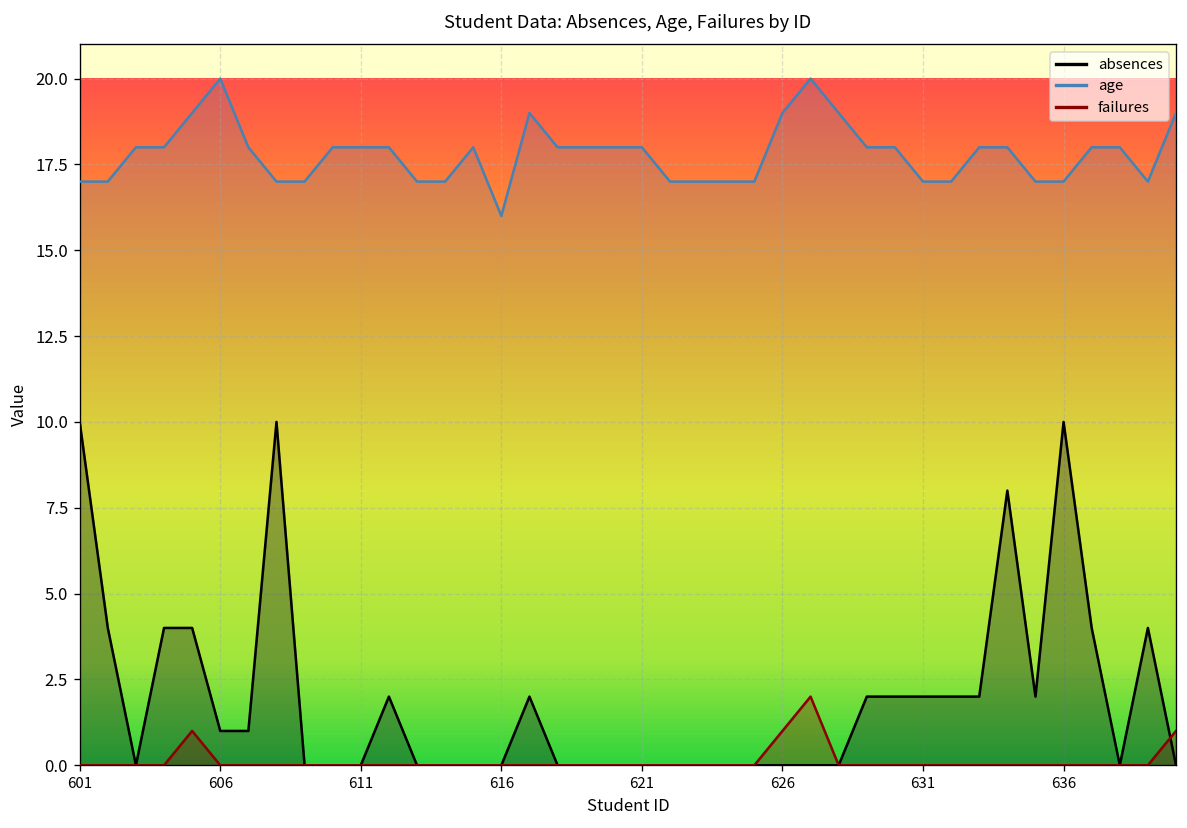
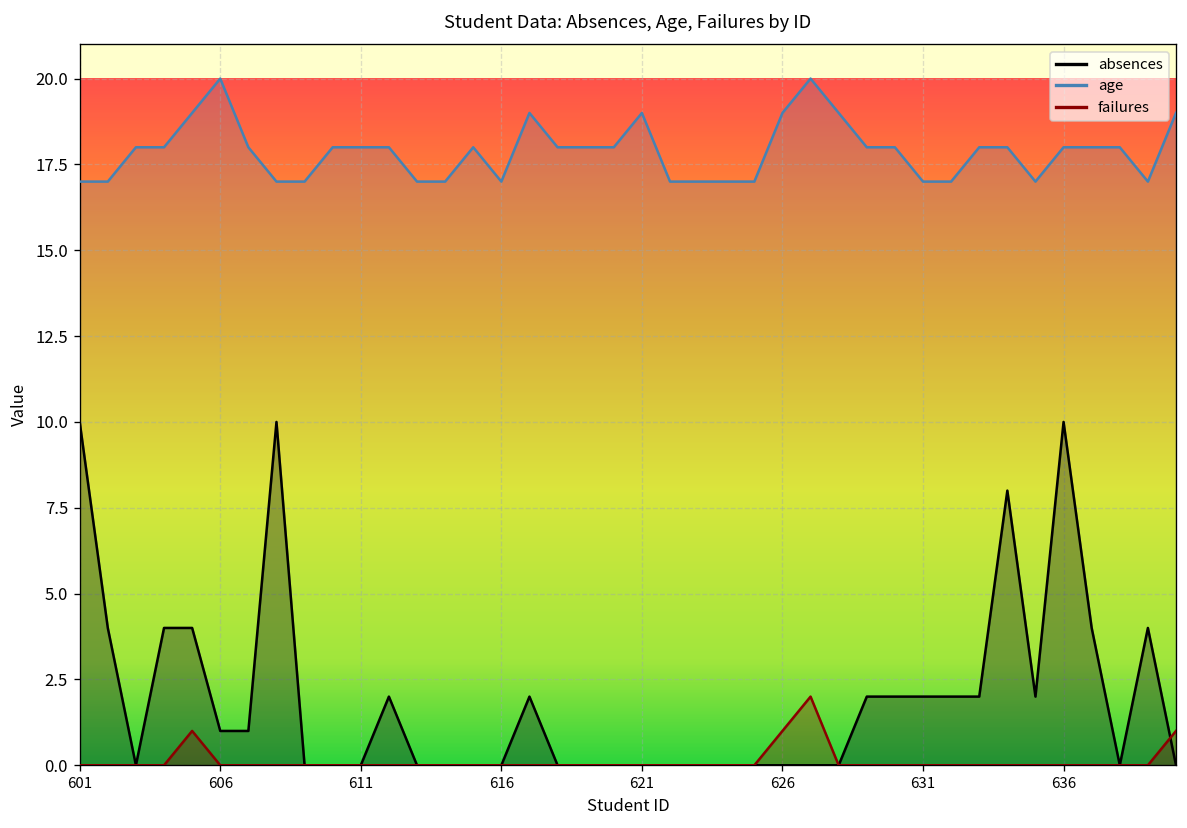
age, 616: 16 -> 17
age, 621: 18 -> 19
age, 636: 17 -> 18
